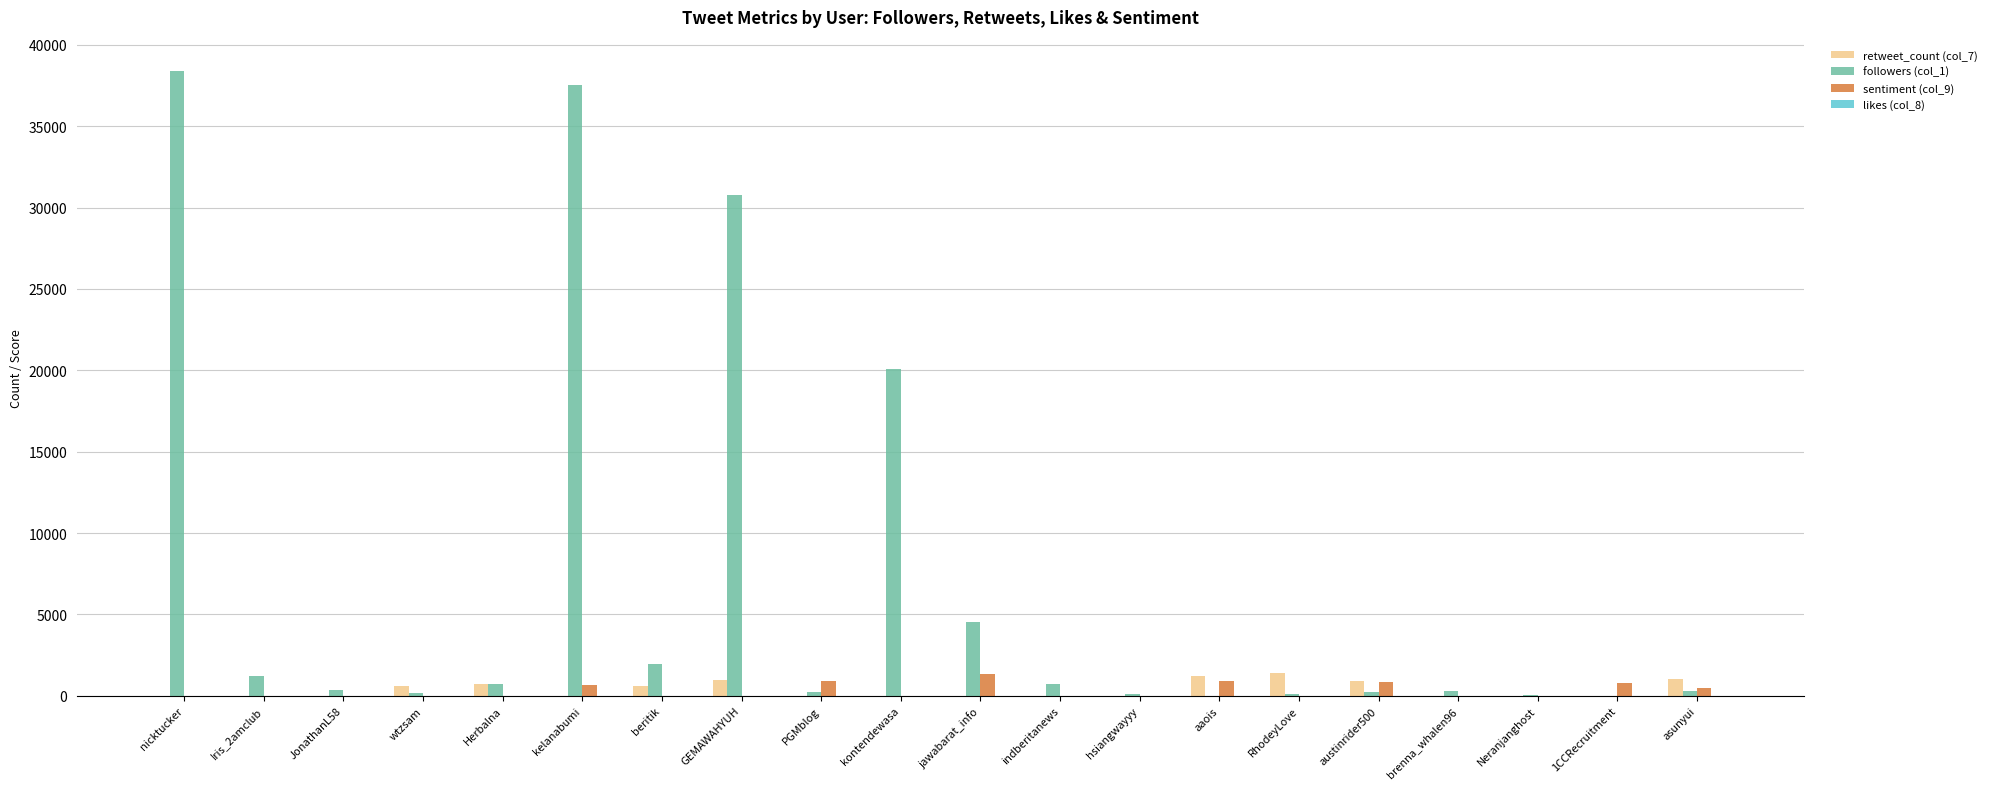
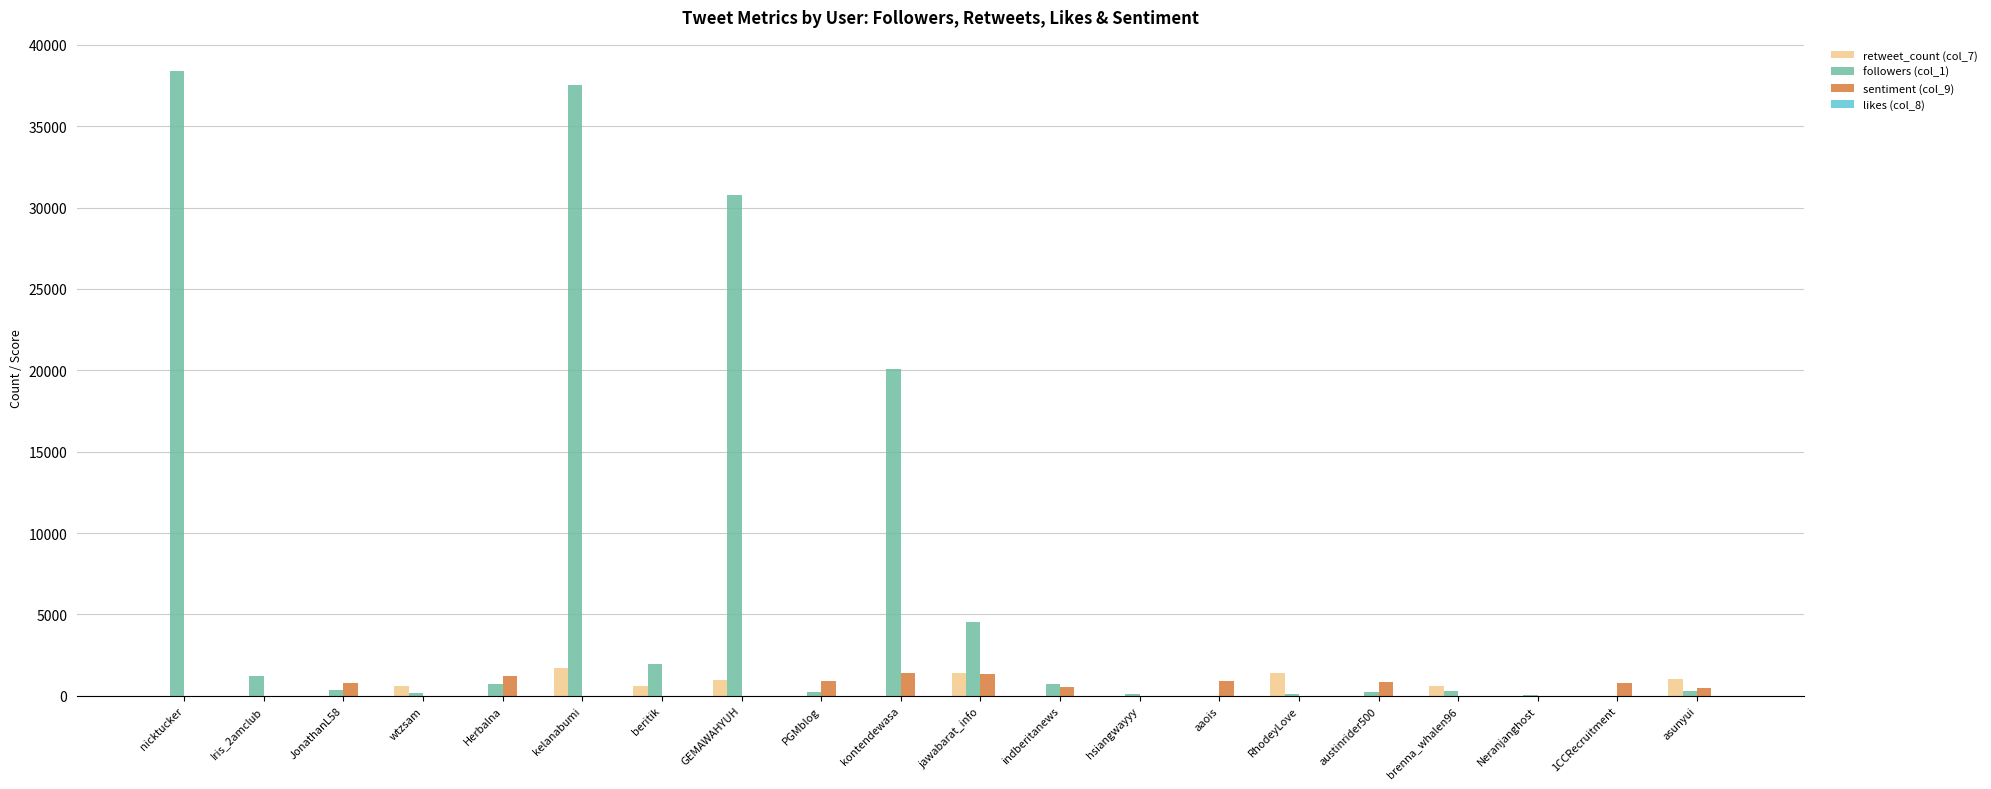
sentiment (col_9), JonathanL58: 0 -> 800
retweet_count (col_7), Herbalna: 700 -> 0
sentiment (col_9), Herbalna: 0 -> 1200
retweet_count (col_7), kelanabumi: 0 -> 1700
sentiment (col_9), kelanabumi: 700 -> 0
sentiment (col_9), kontendewasa: 0 -> 1400
retweet_count (col_7), jawabarat_info: 0 -> 1400
sentiment (col_9), indberitanews: 0 -> 500
retweet_count (col_7), aaois: 1200 -> 0
retweet_count (col_7), austinrider500: 900 -> 0
retweet_count (col_7), brenna_whalen96: 0 -> 600
